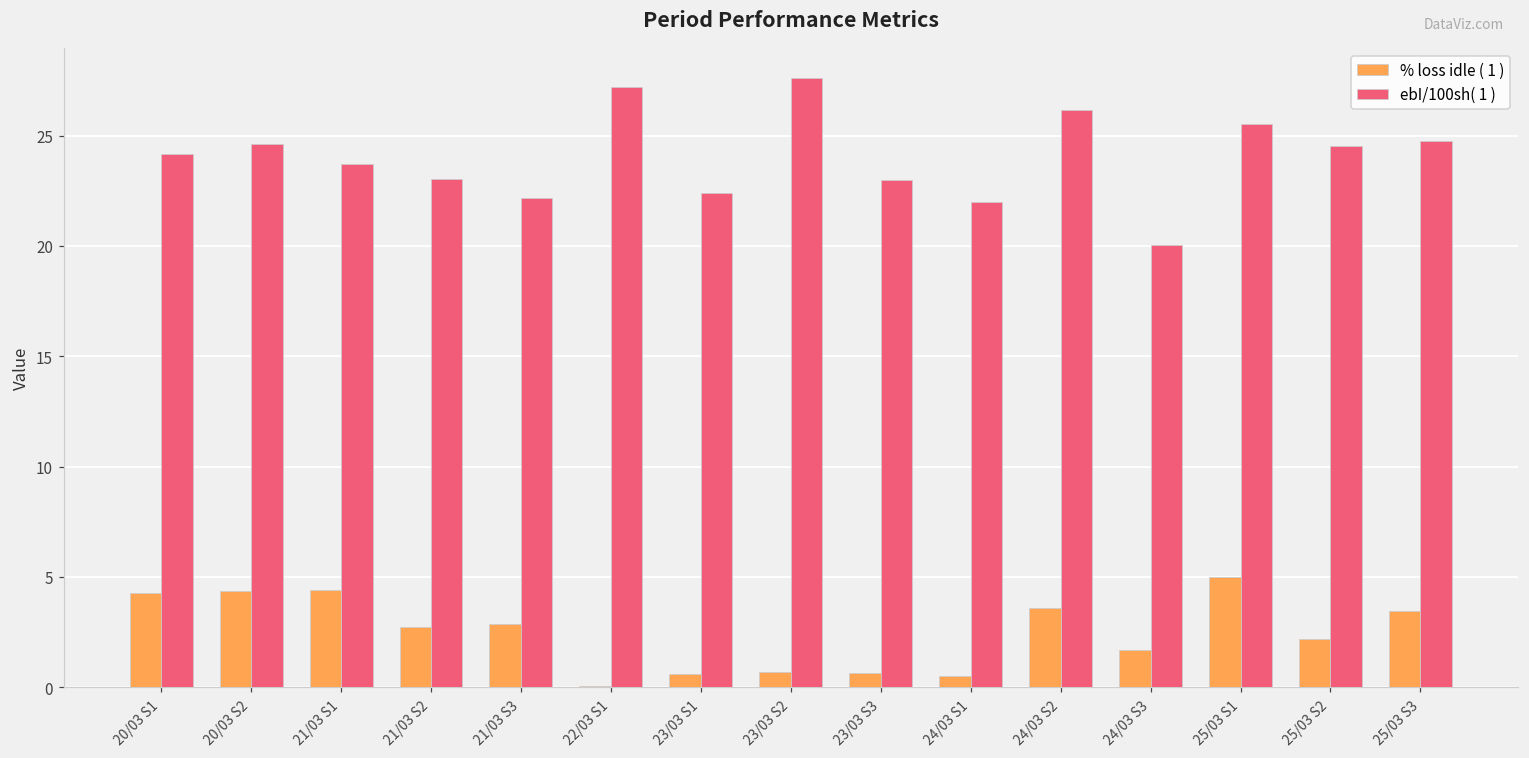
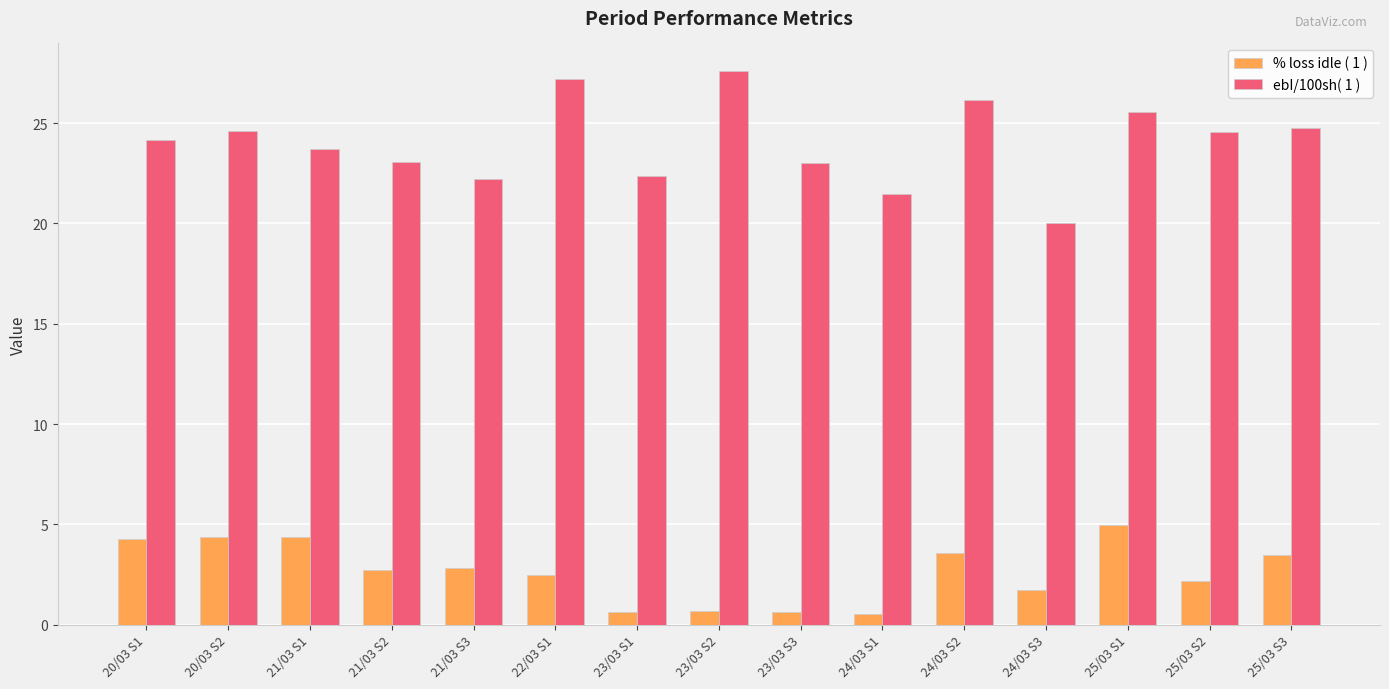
% loss idle ( 1 ), 22/03 S1: 0.1 -> 2.5
ebI/100sh( 1 ), 24/03 S1: 22.0 -> 21.5
